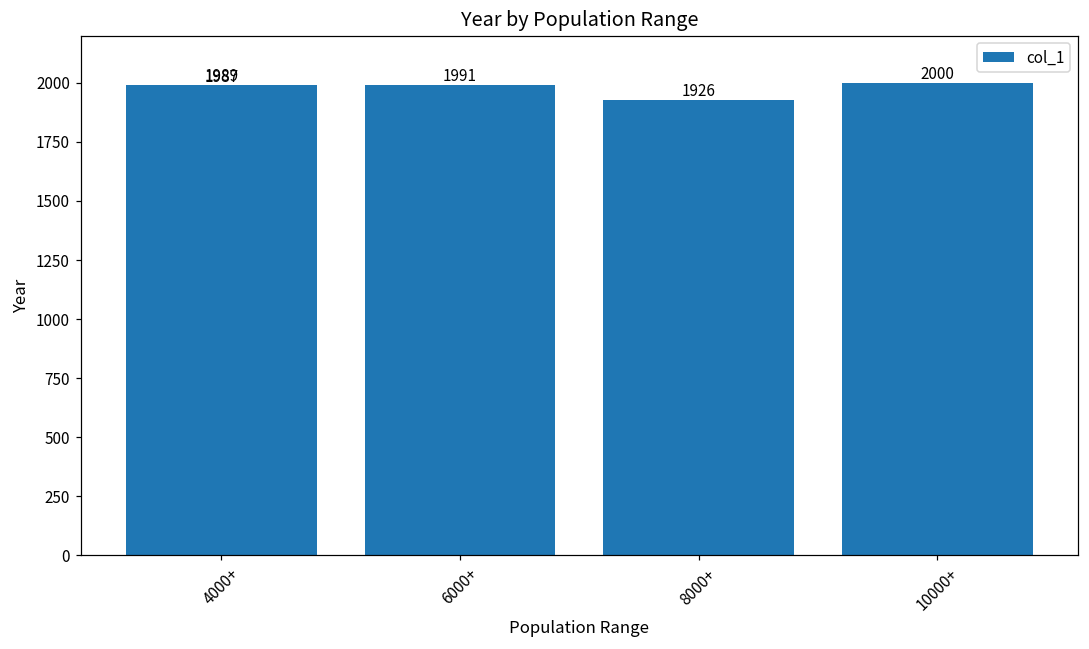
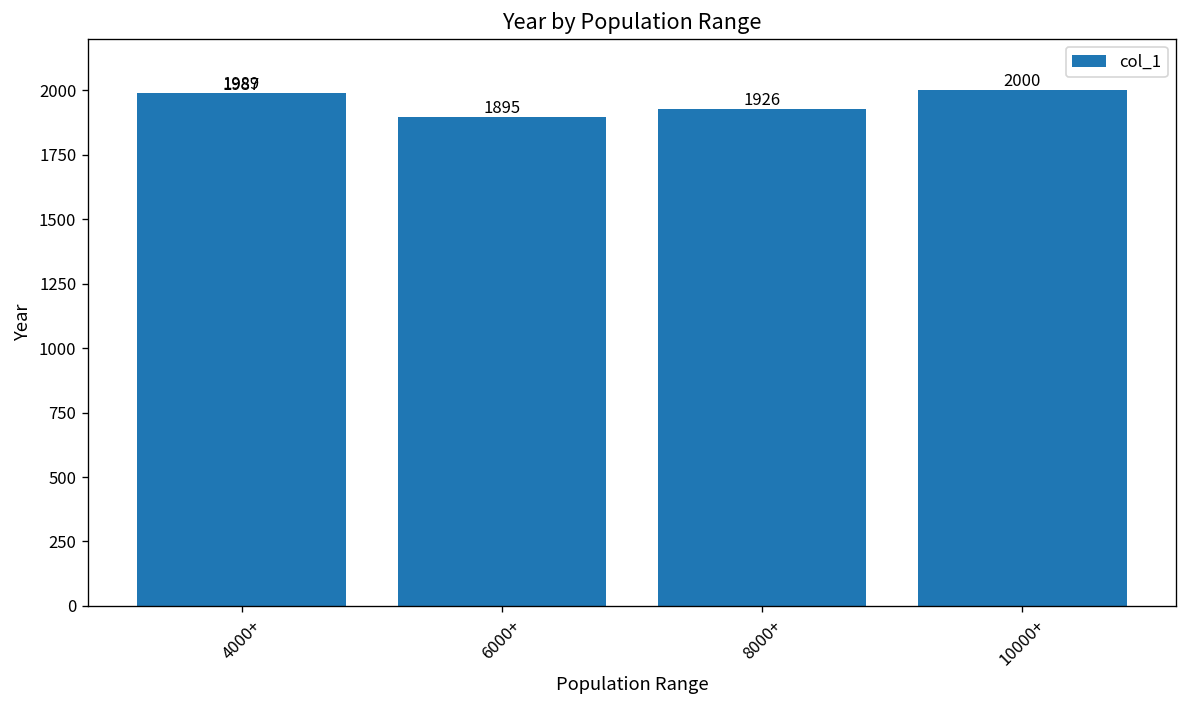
6000+: 1991 -> 1895
